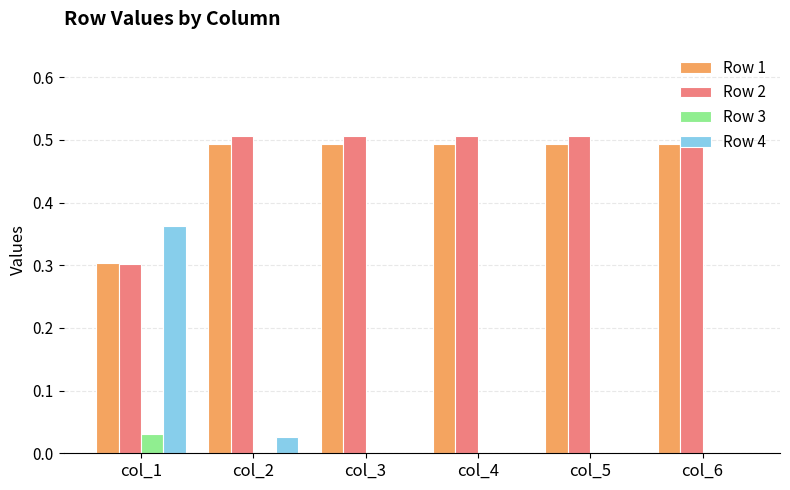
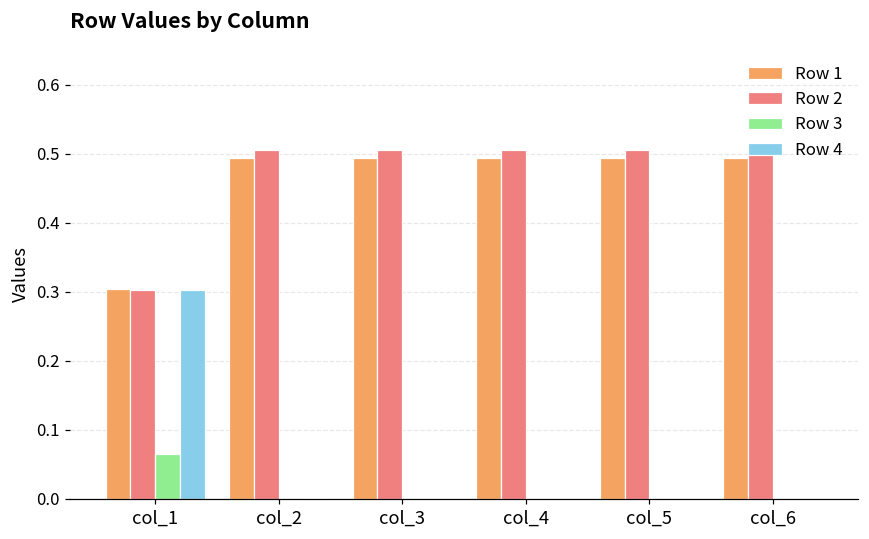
Row 3, col_1: 0.03 -> 0.06
Row 4, col_1: 0.36 -> 0.30
Row 4, col_2: 0.03 -> 0.00
